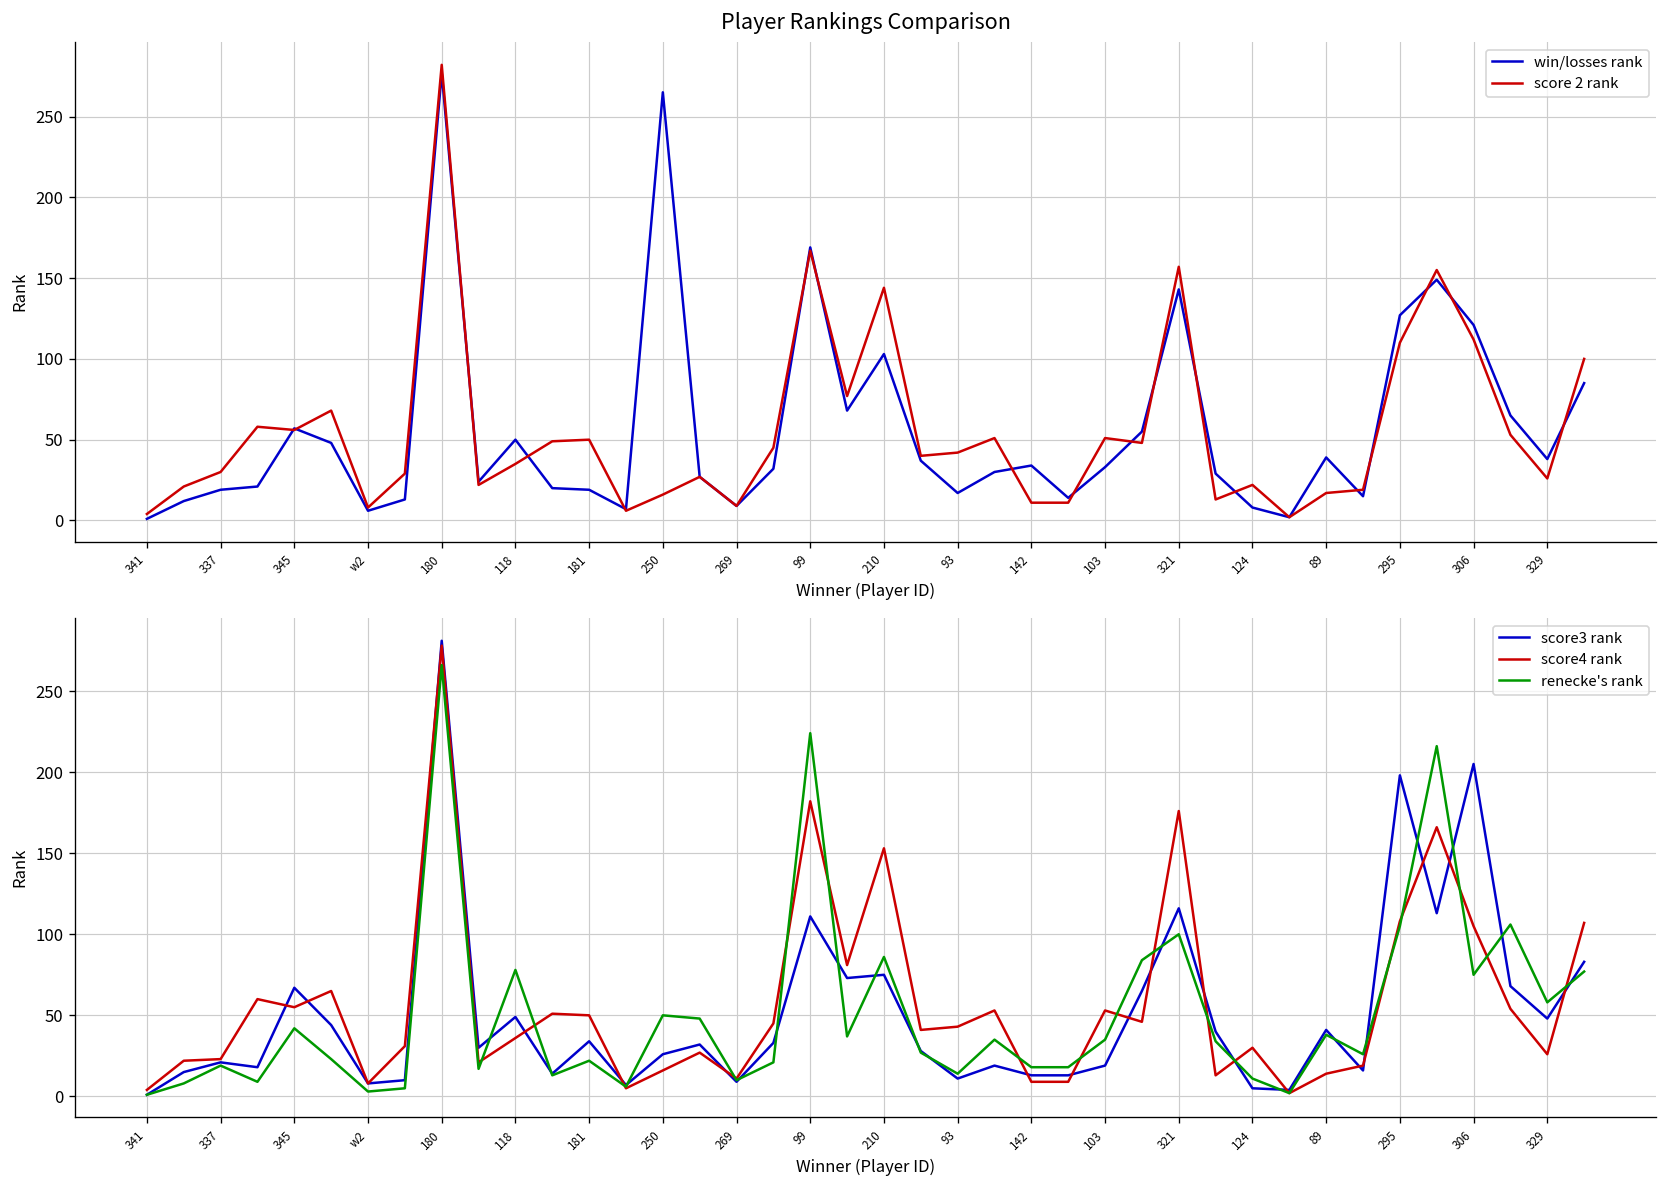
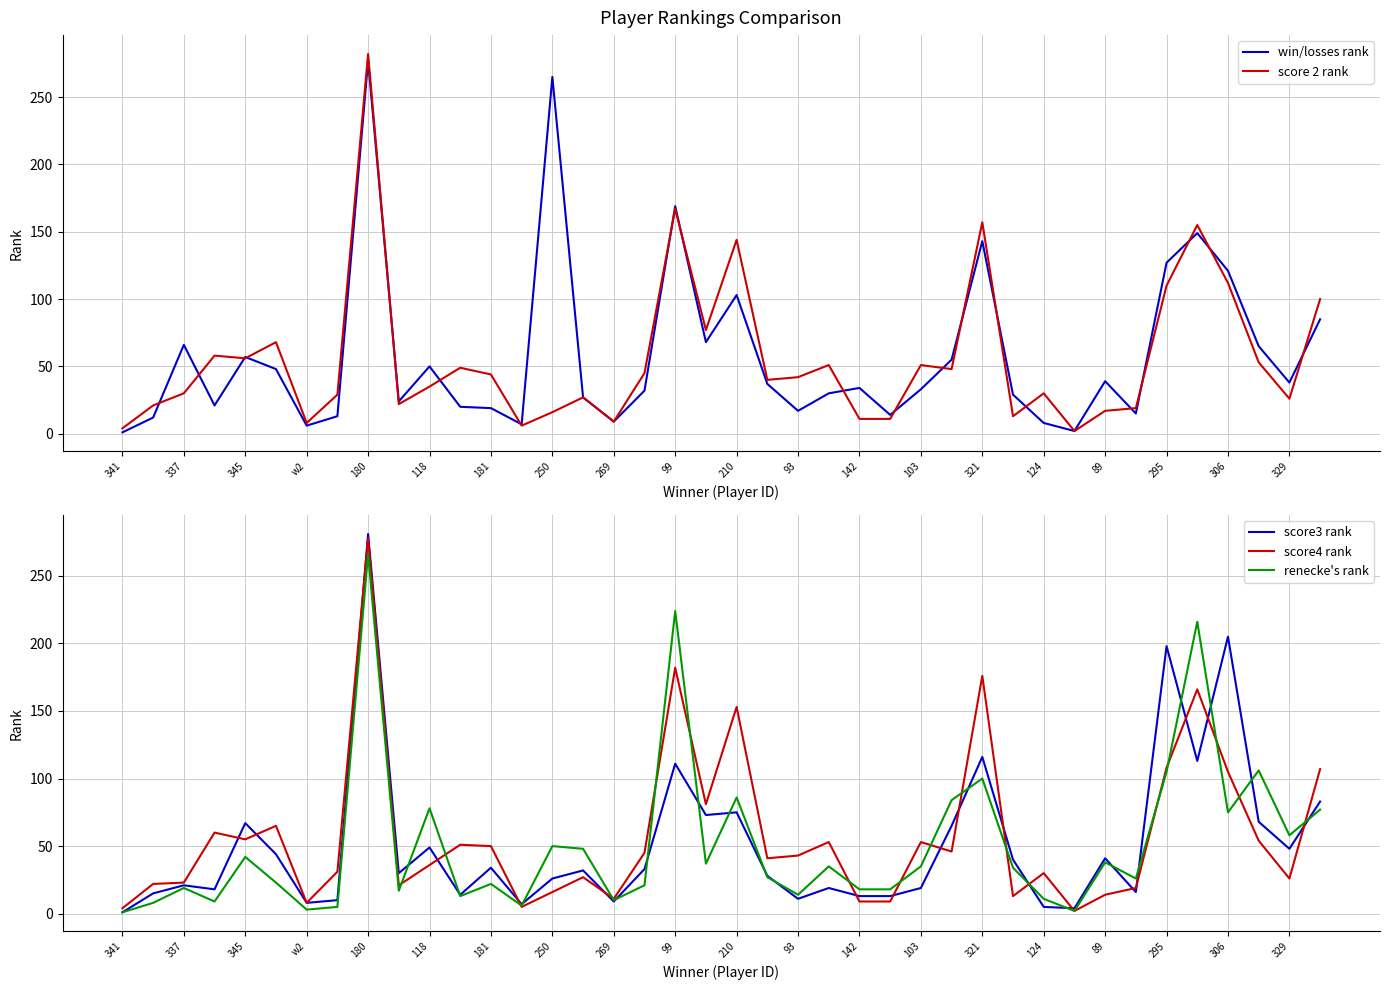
Player Rankings Comparison, win/losses rank, 337: 19 -> 66
Player Rankings Comparison, score 2 rank, 181: 50 -> 44
Player Rankings Comparison, score 2 rank, 124: 22 -> 30
